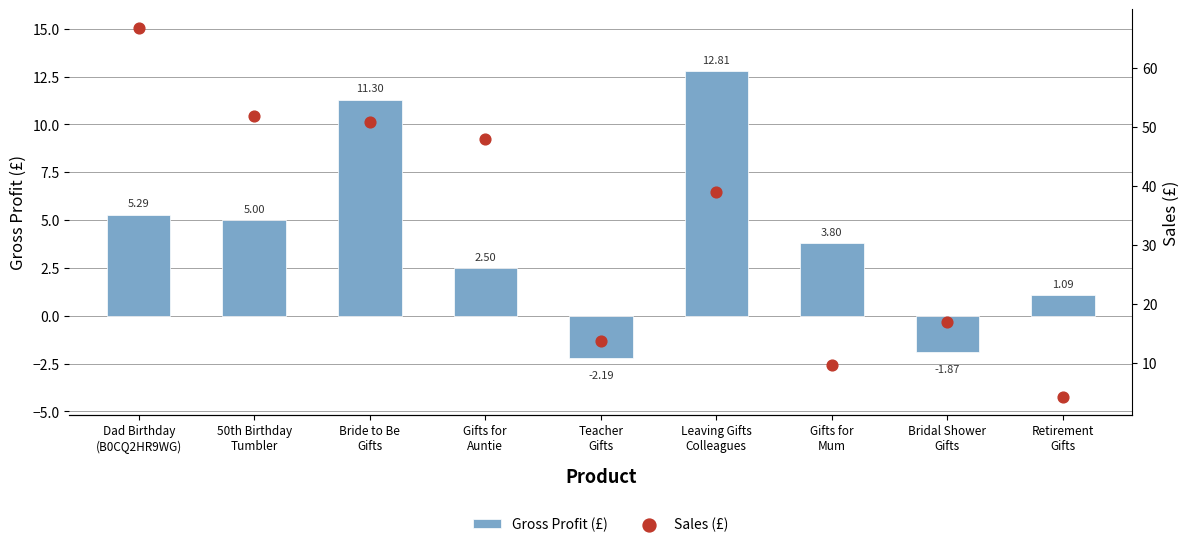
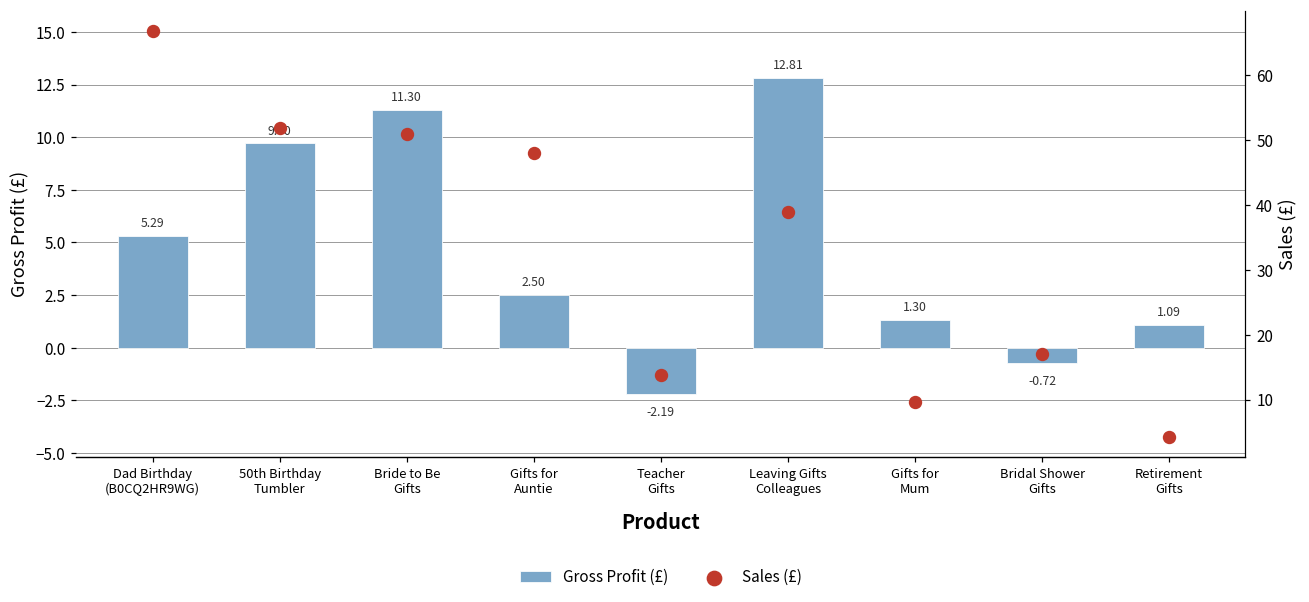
Gross Profit (£), 50th Birthday Tumbler: 5.00 -> 9.70
Gross Profit (£), Gifts for Mum: 3.80 -> 1.30
Gross Profit (£), Bridal Shower Gifts: -1.87 -> -0.72
